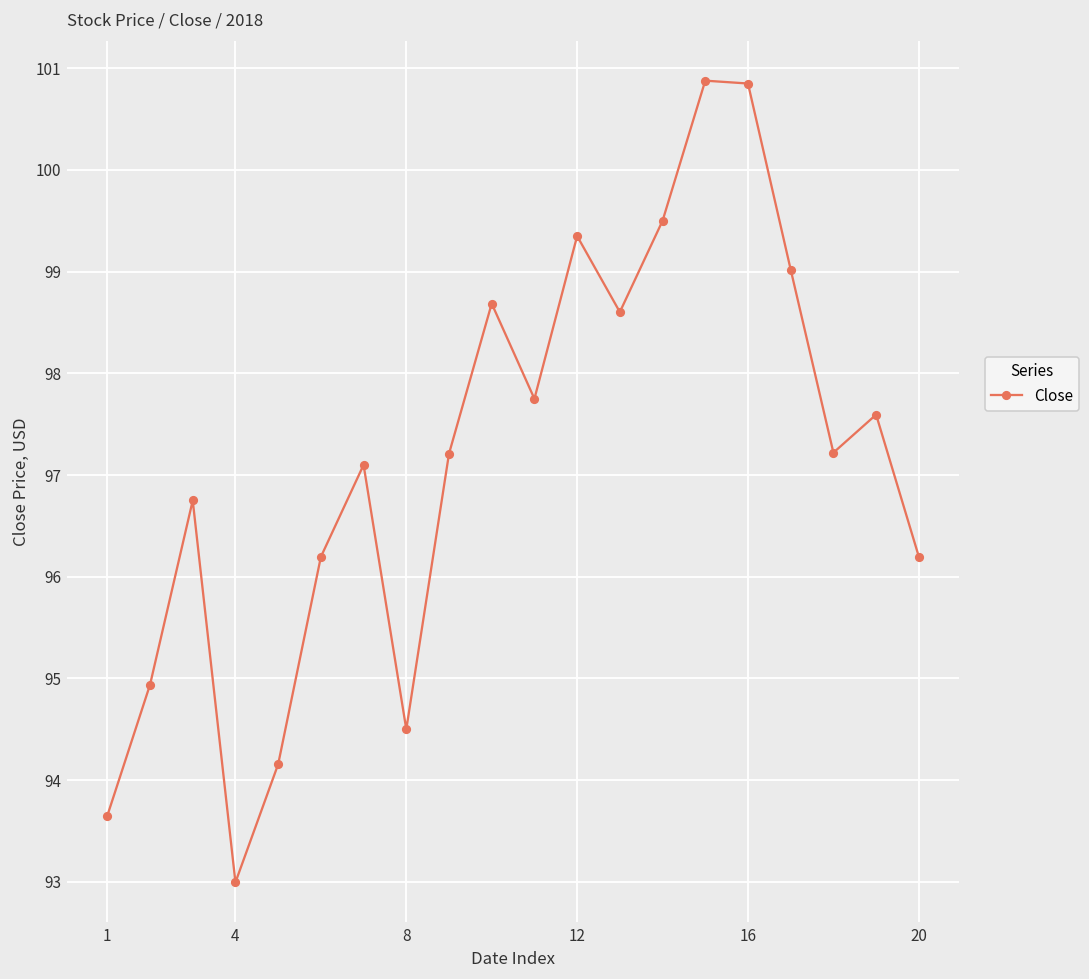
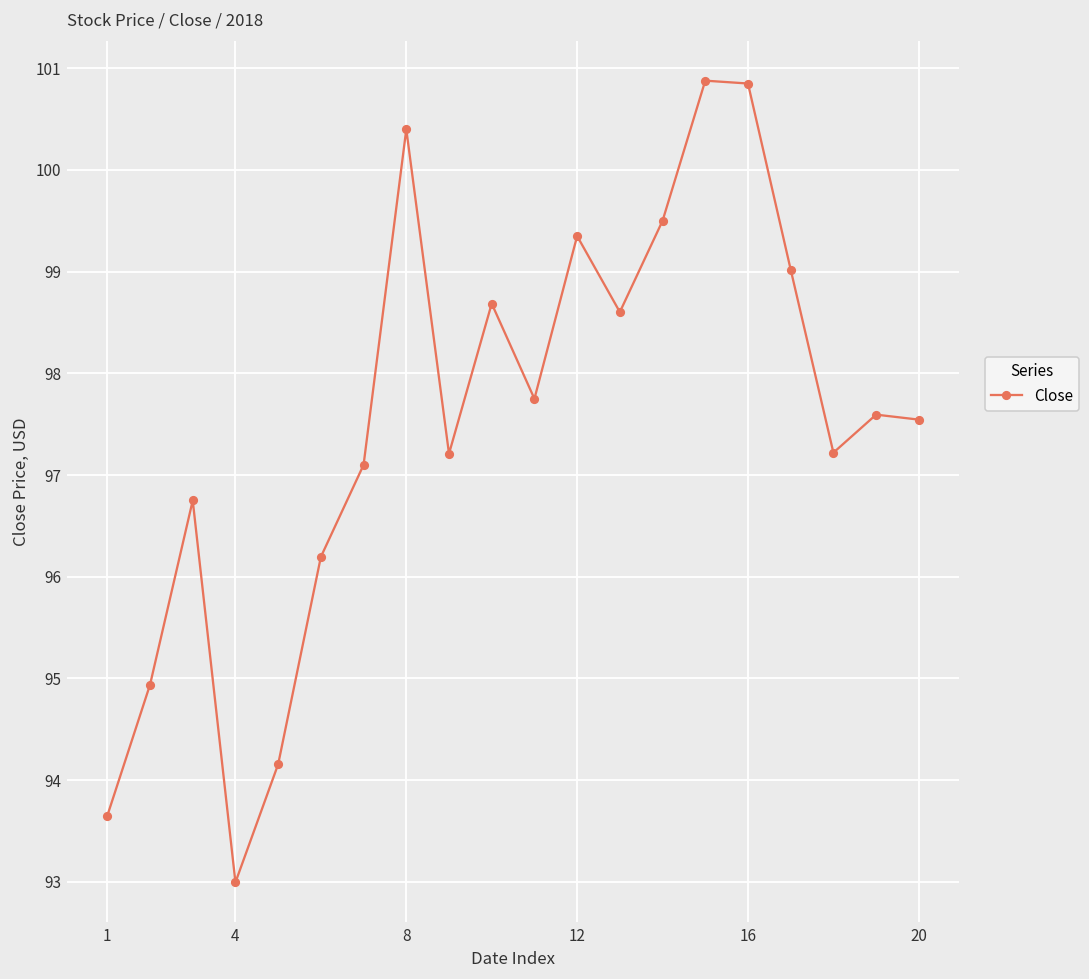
8: 94.5 -> 100.4
20: 96.2 -> 97.5
